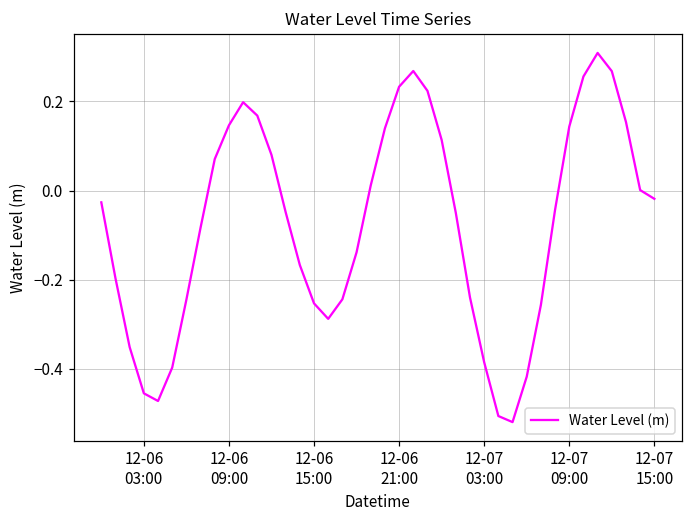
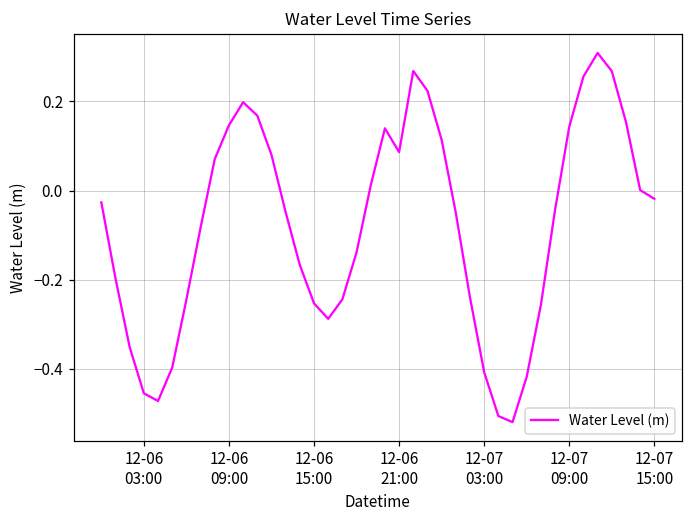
12-06 21:00: 0.23 -> 0.09
12-07 03:00: -0.39 -> -0.41
